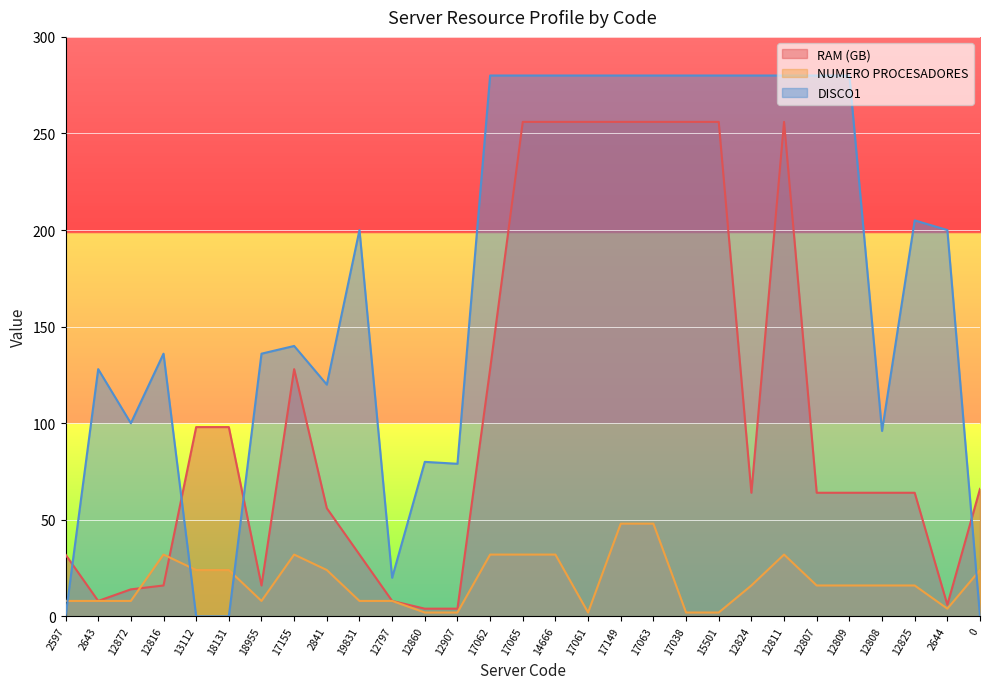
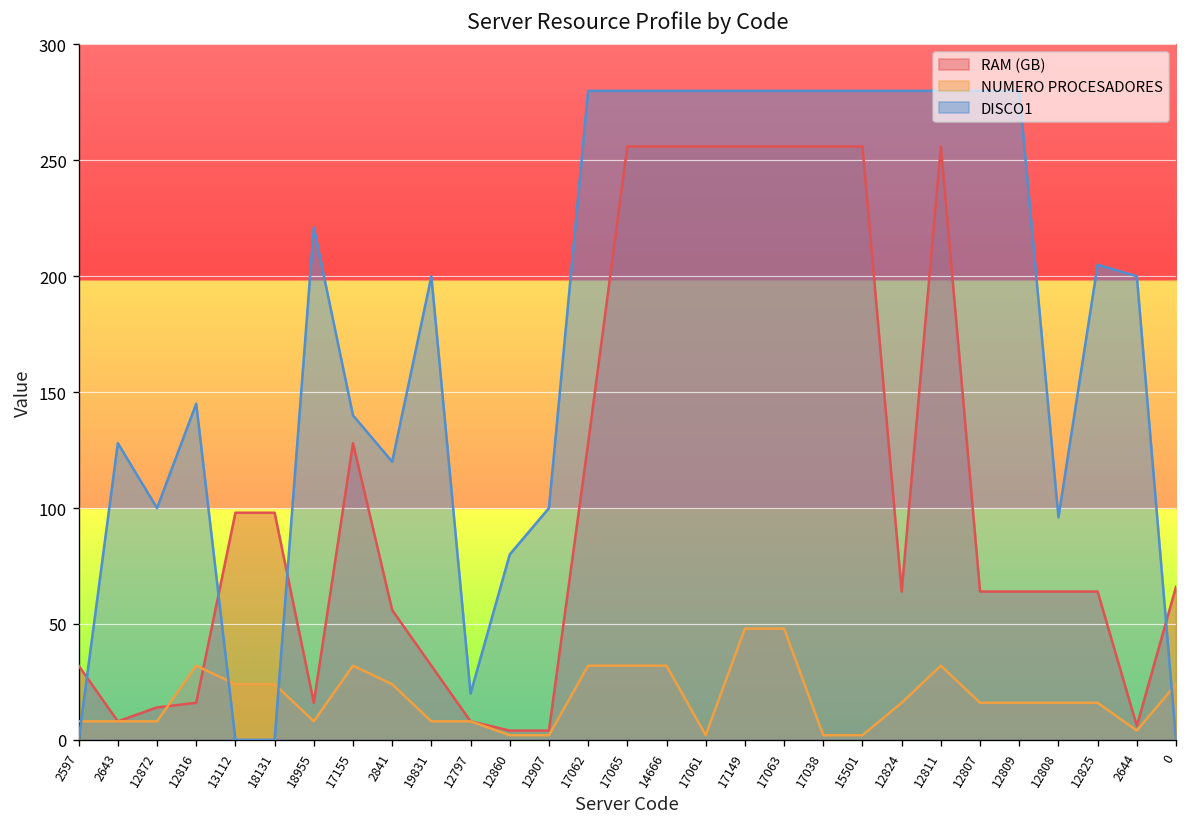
DISCO1, 12816: 136 -> 145
DISCO1, 18955: 136 -> 221
DISCO1, 12907: 79 -> 100
